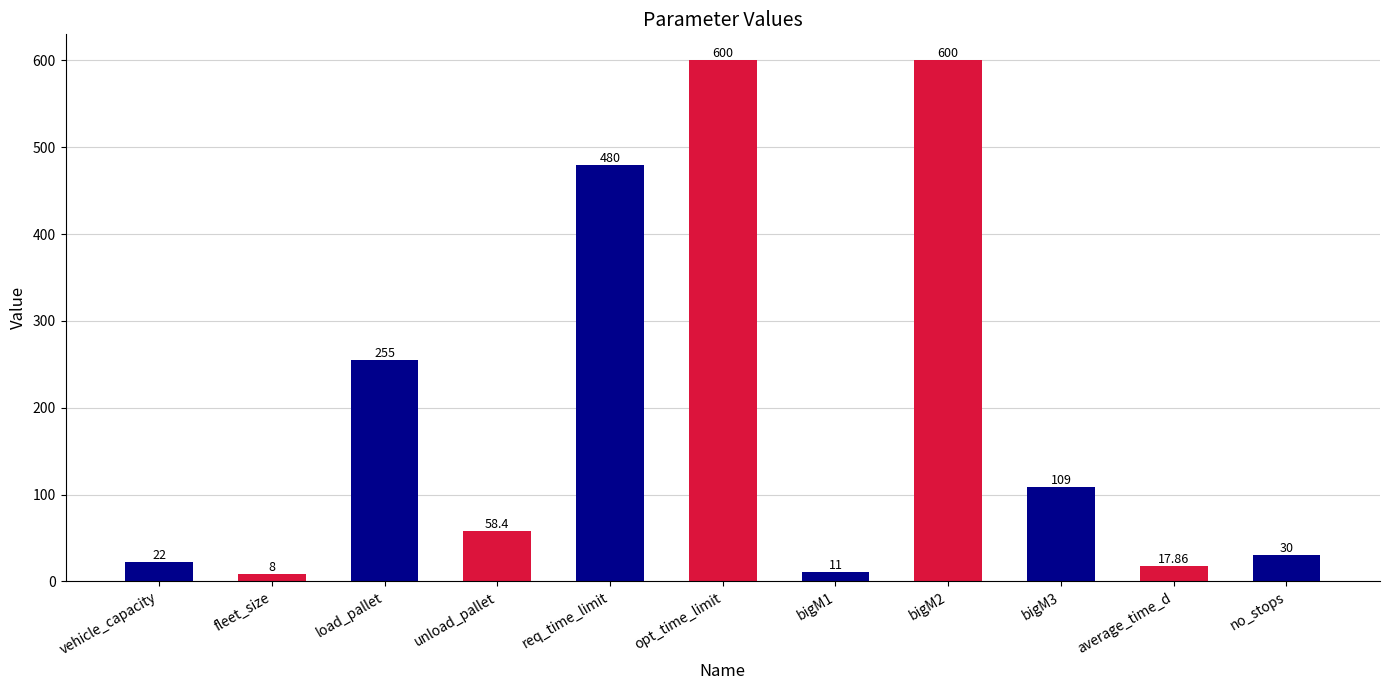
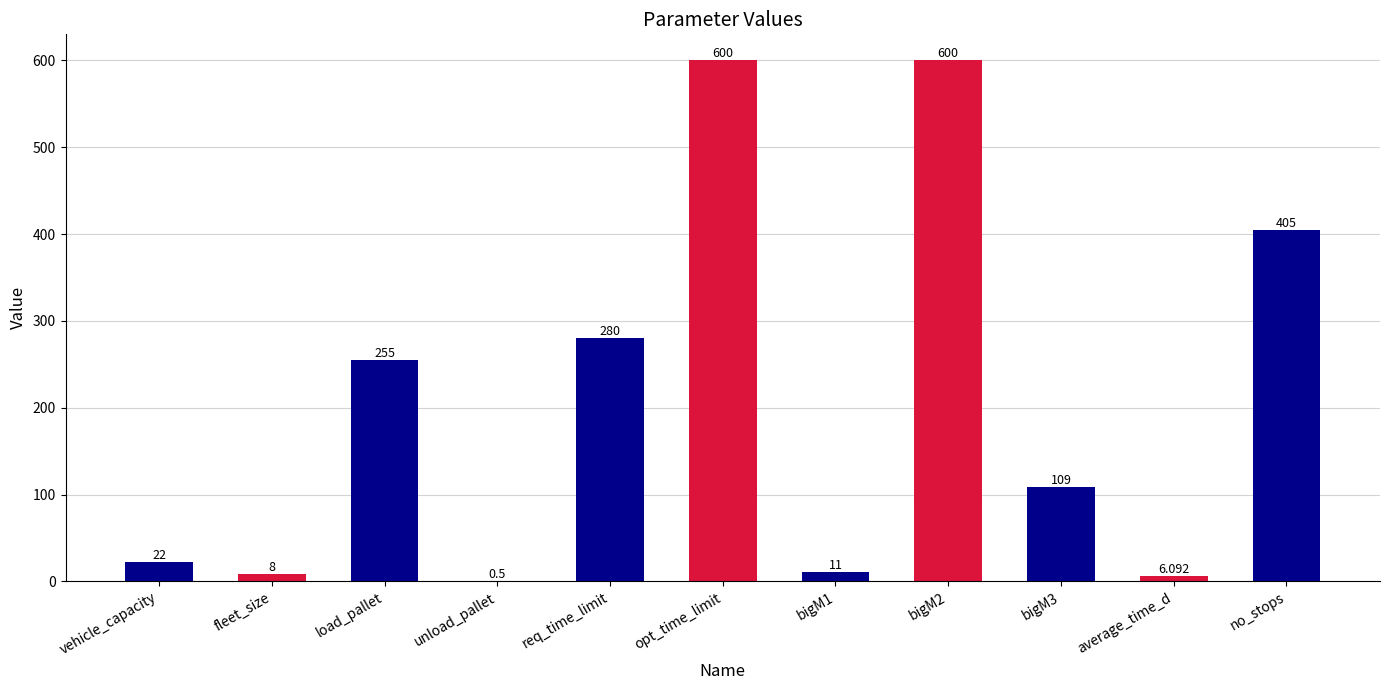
unload_pallet: 58.4 -> 0.5
req_time_limit: 480 -> 280
average_time_d: 17.86 -> 6.092
no_stops: 30 -> 405
